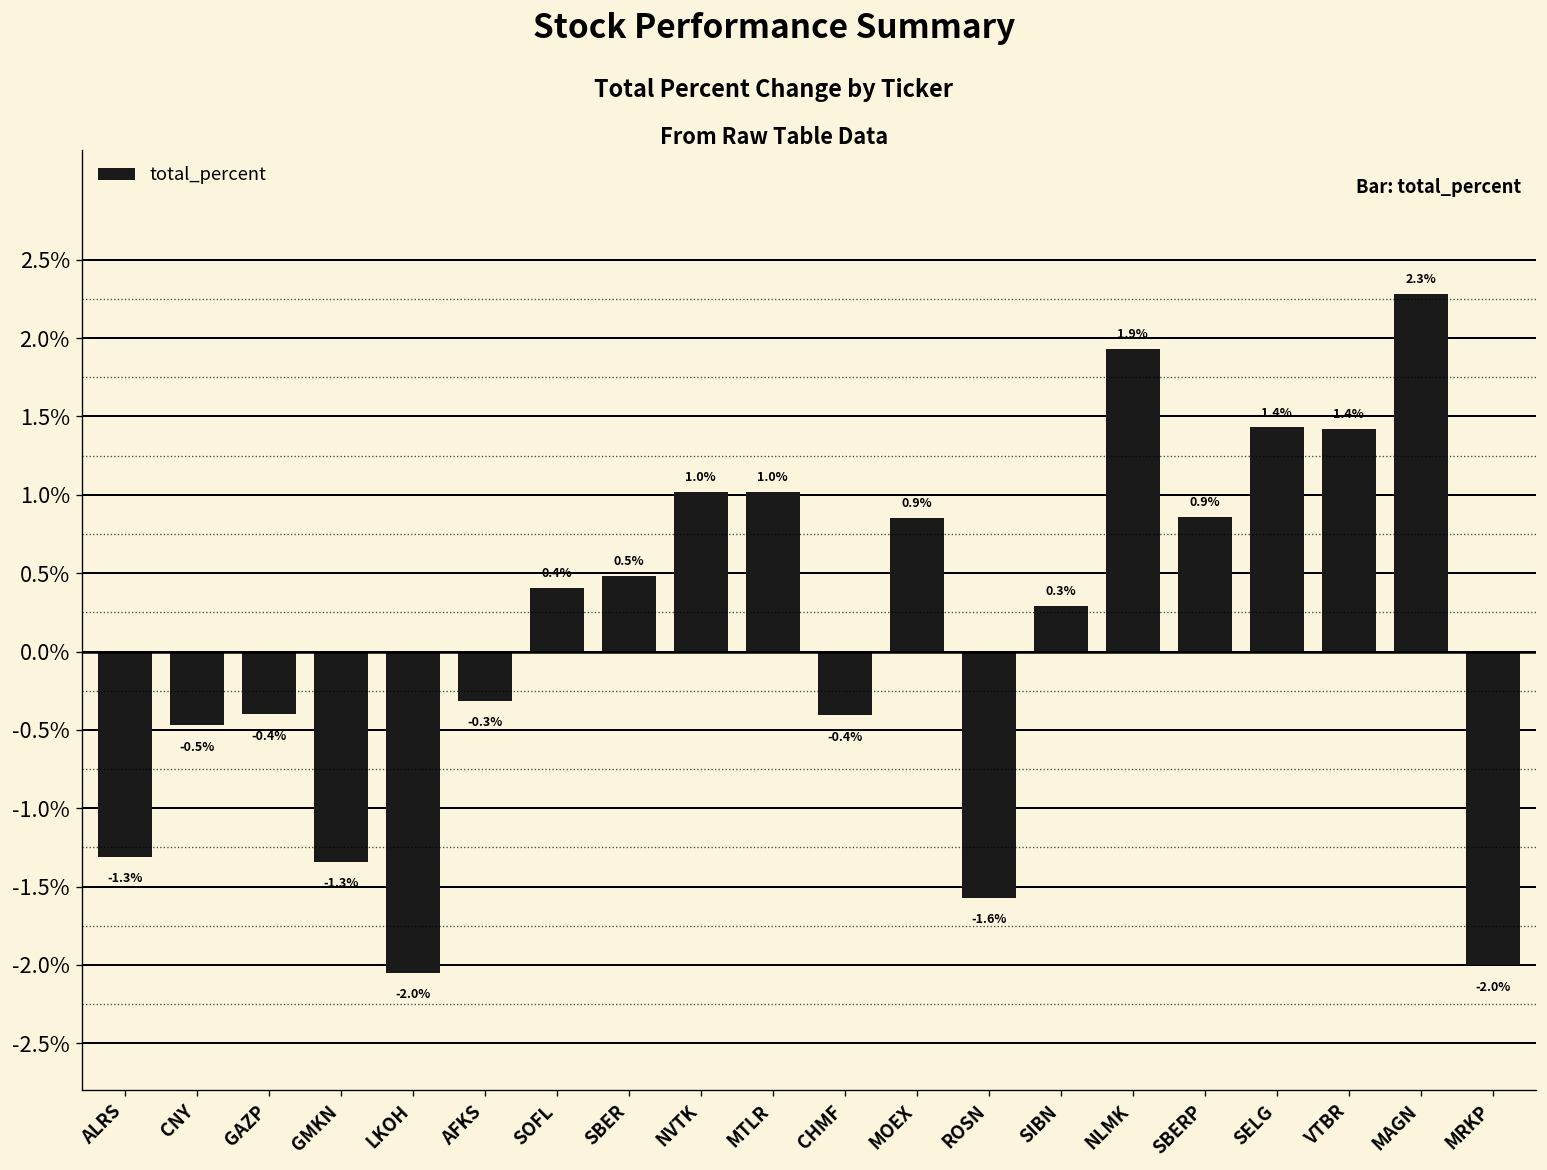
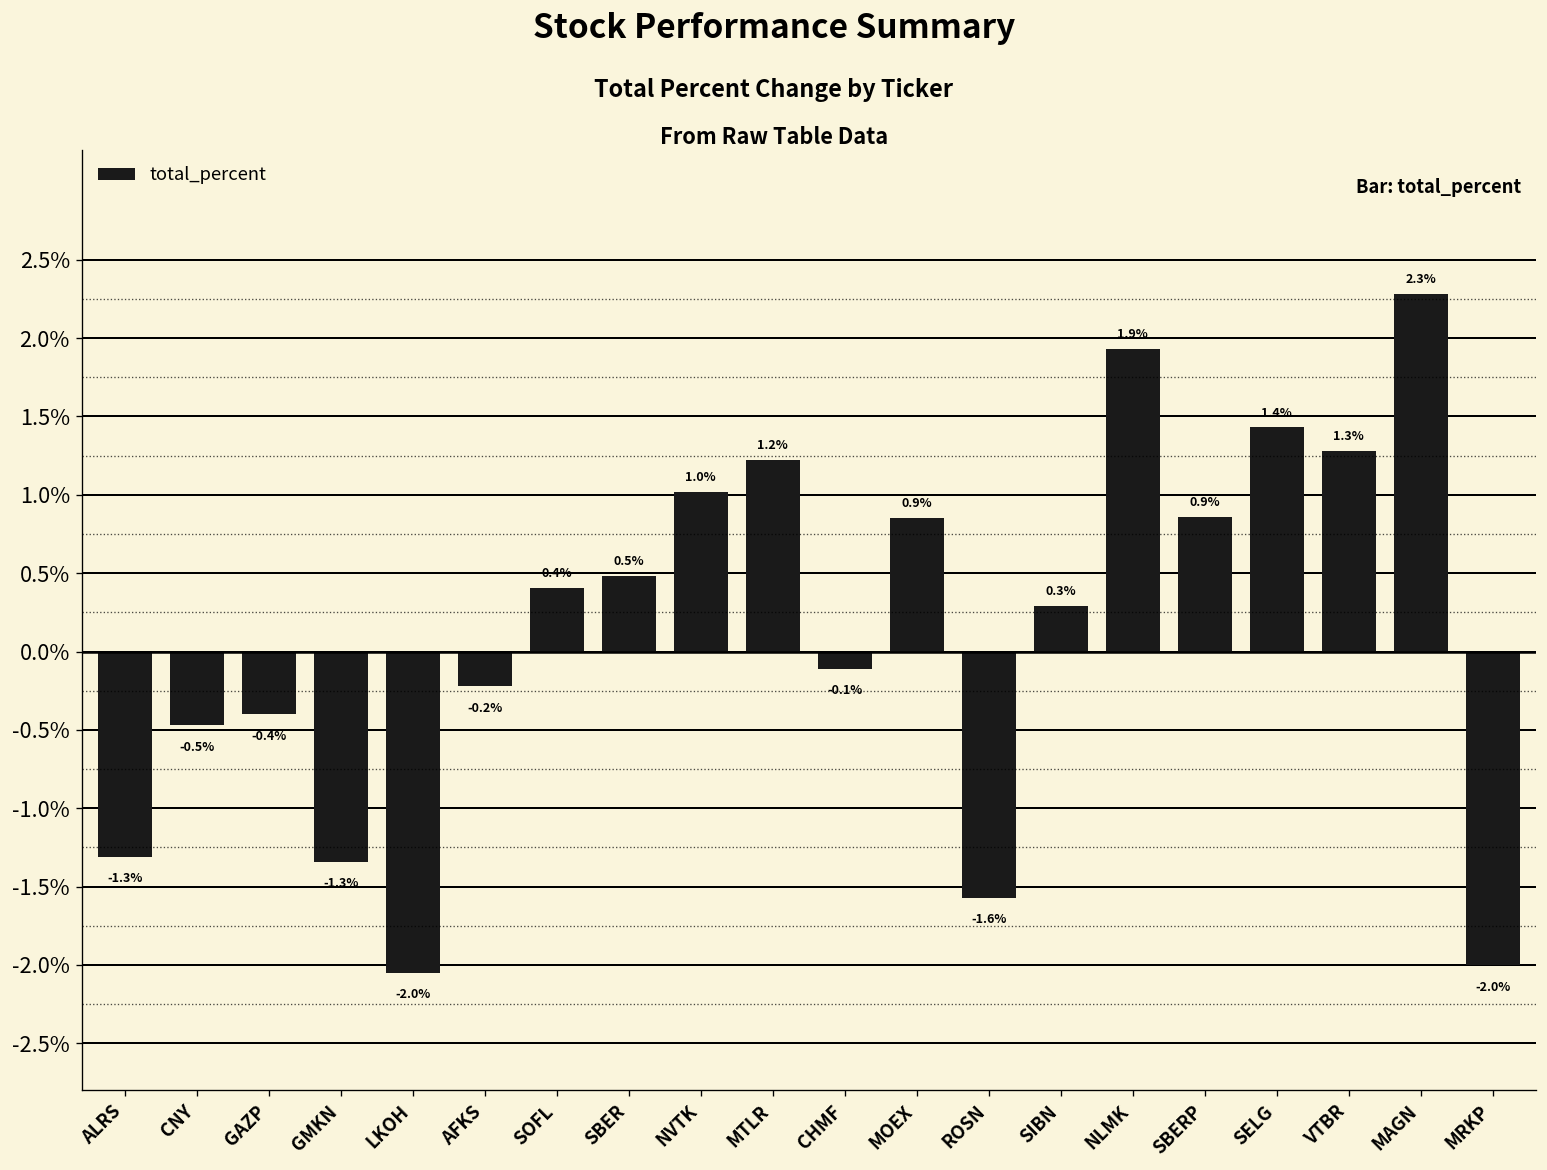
AFKS: -0.3% -> -0.2%
MTLR: 1.0% -> 1.2%
CHMF: -0.4% -> -0.1%
VTBR: 1.4% -> 1.3%
